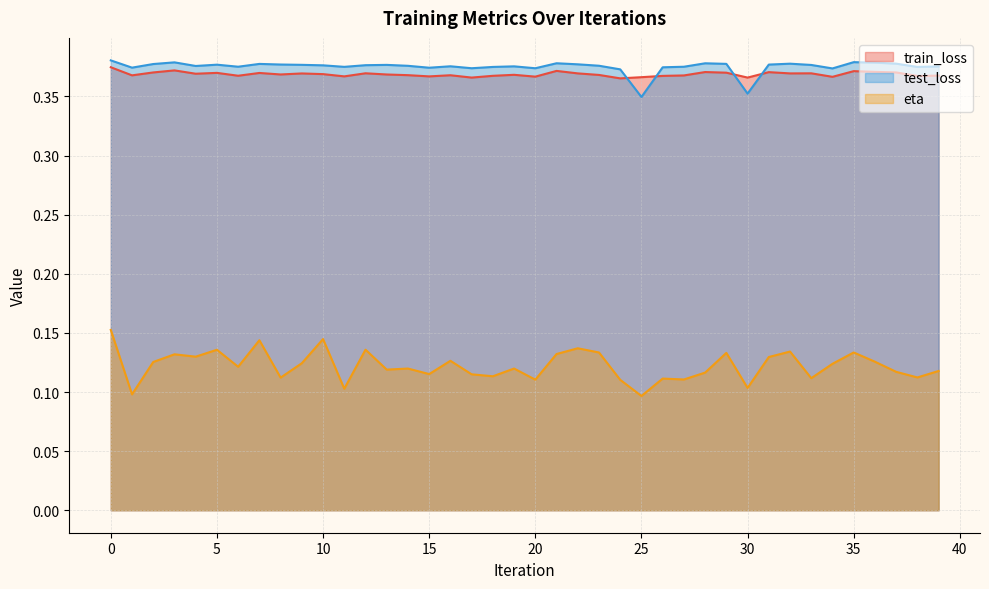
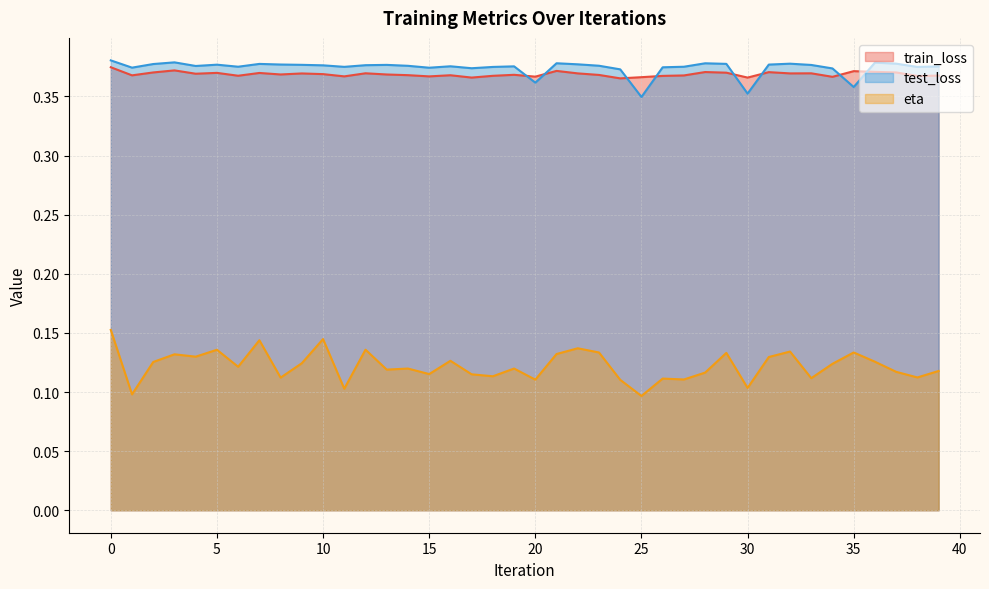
test_loss, 20: 0.374 -> 0.362
test_loss, 35: 0.379 -> 0.358
